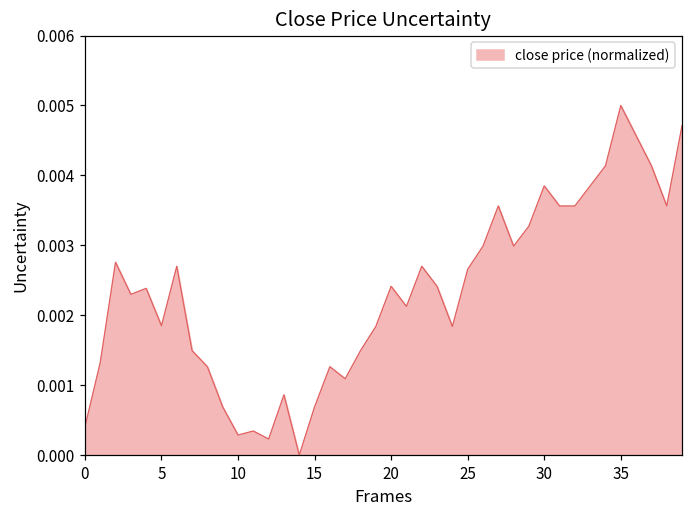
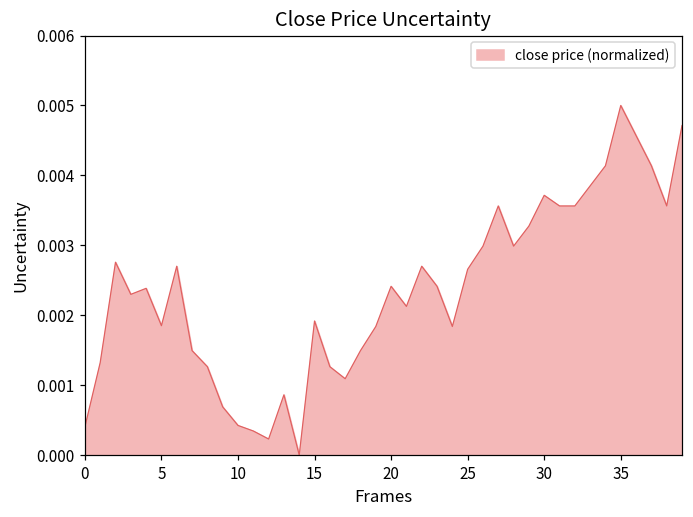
10: 0.0003 -> 0.0004
15: 0.0007 -> 0.0019
30: 0.0039 -> 0.0037
